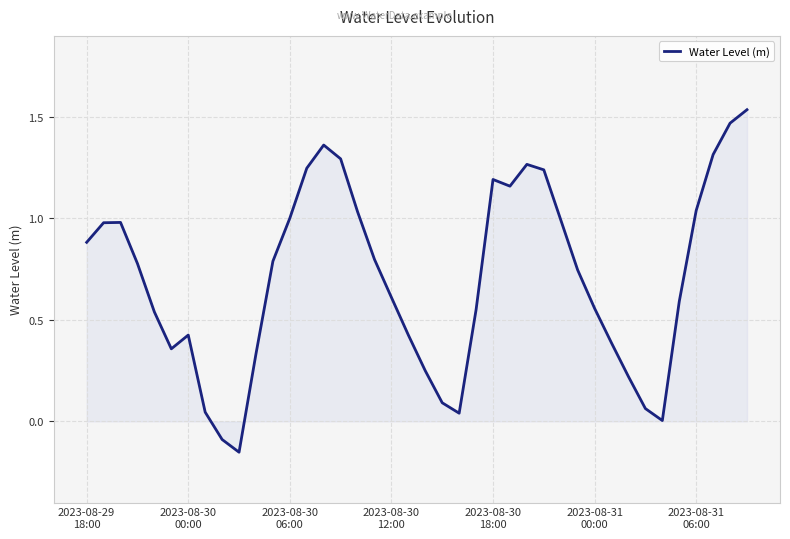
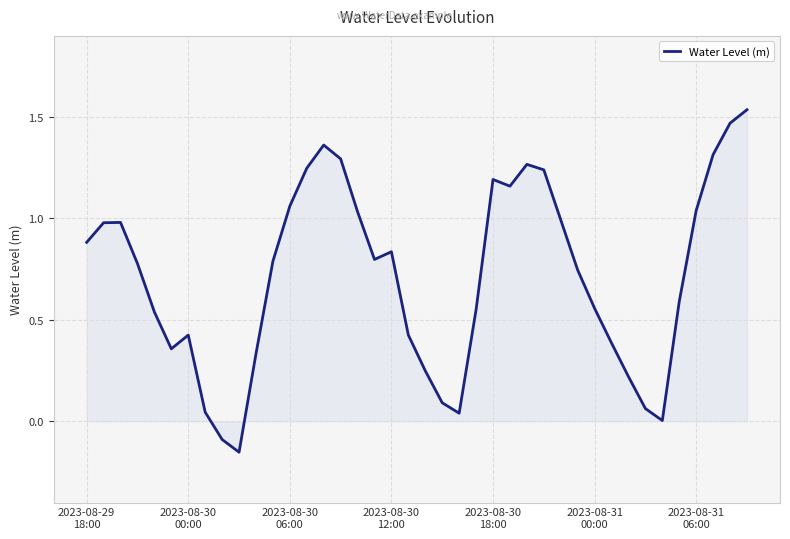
Water Level (m), 2023-08-30 06:00: 1.00 -> 1.06
Water Level (m), 2023-08-30 12:00: 0.61 -> 0.84
